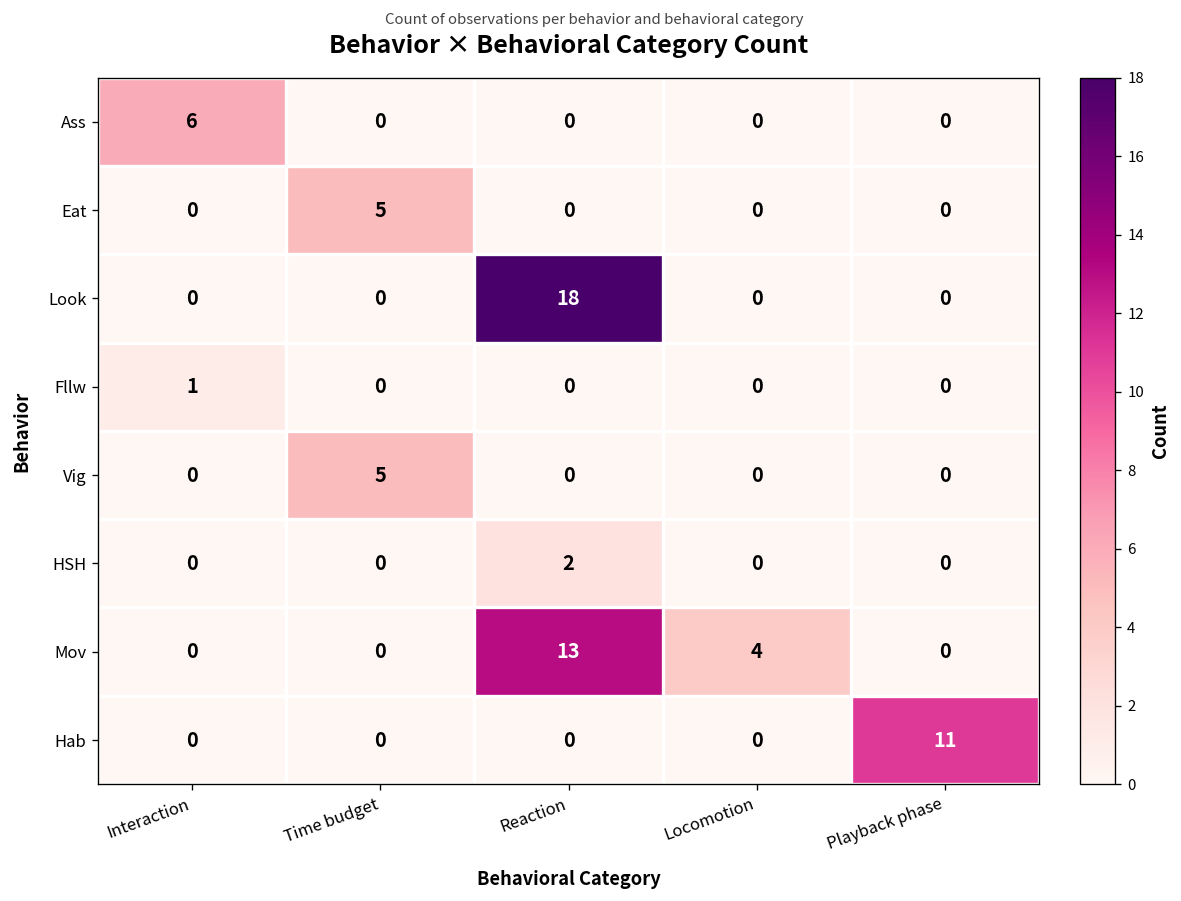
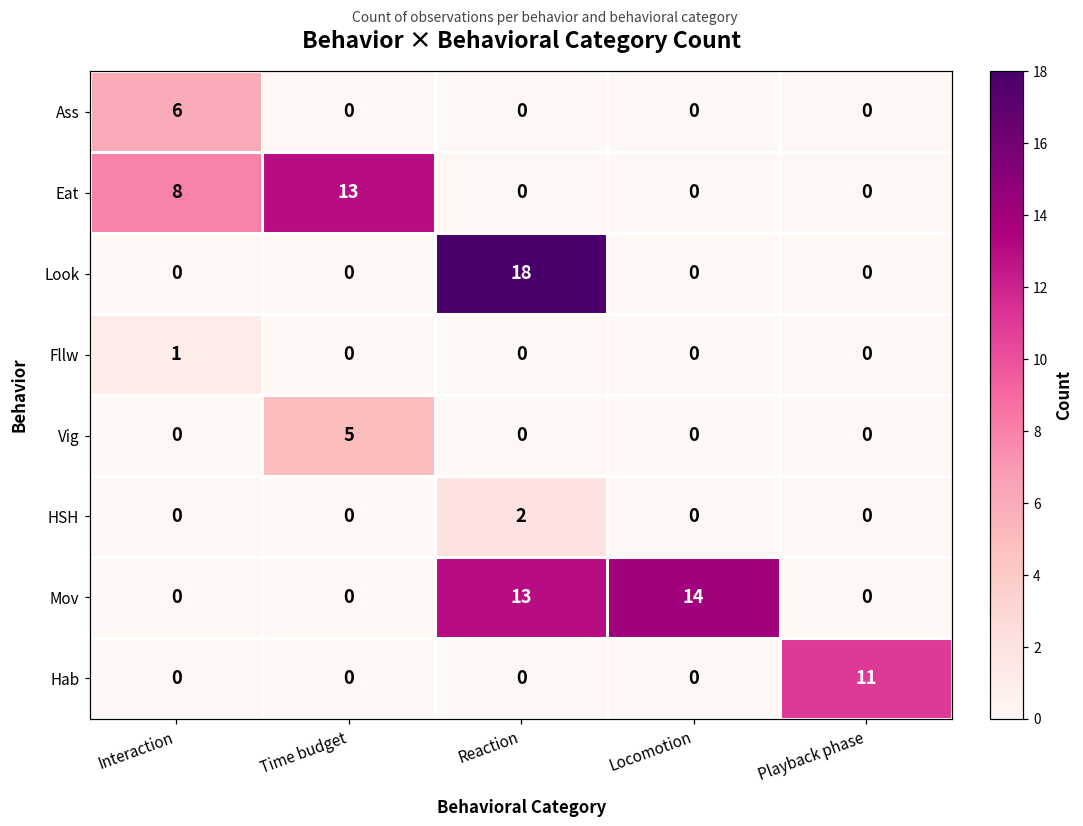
Eat, Interaction: 0 -> 8
Eat, Time budget: 5 -> 13
Mov, Locomotion: 4 -> 14
